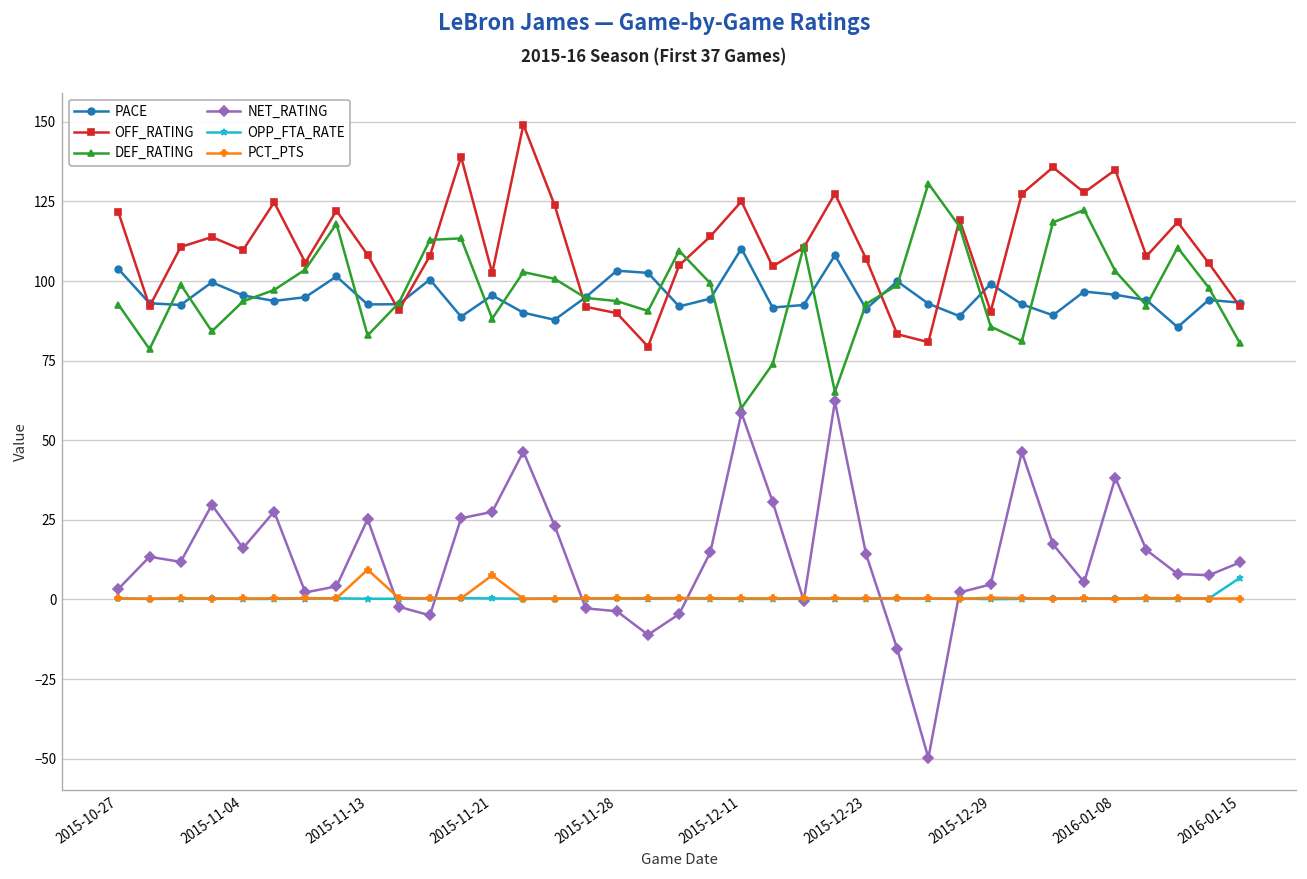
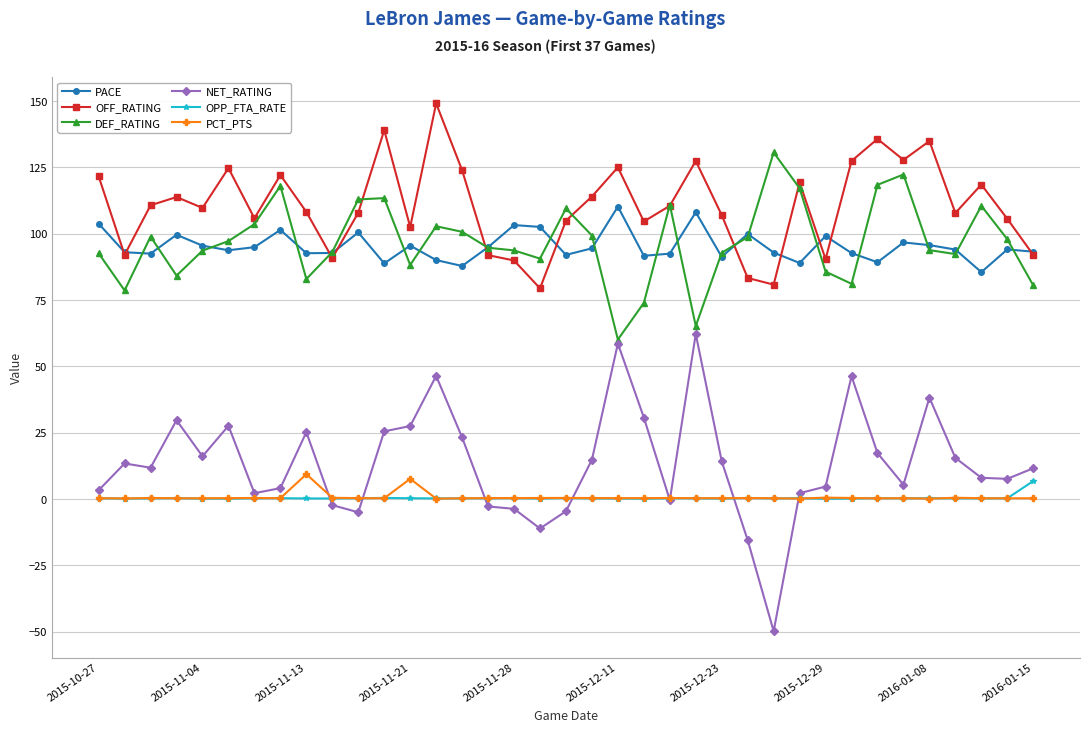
DEF_RATING, 2016-01-08: 103 -> 94
